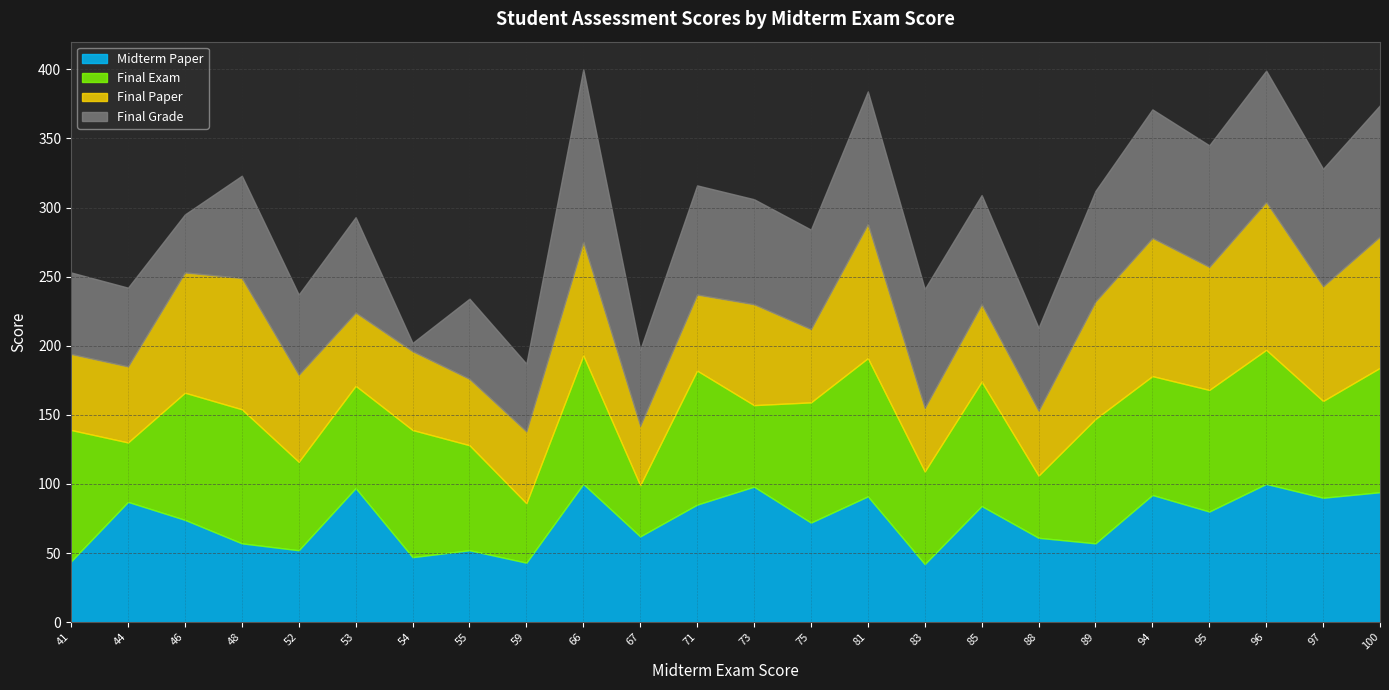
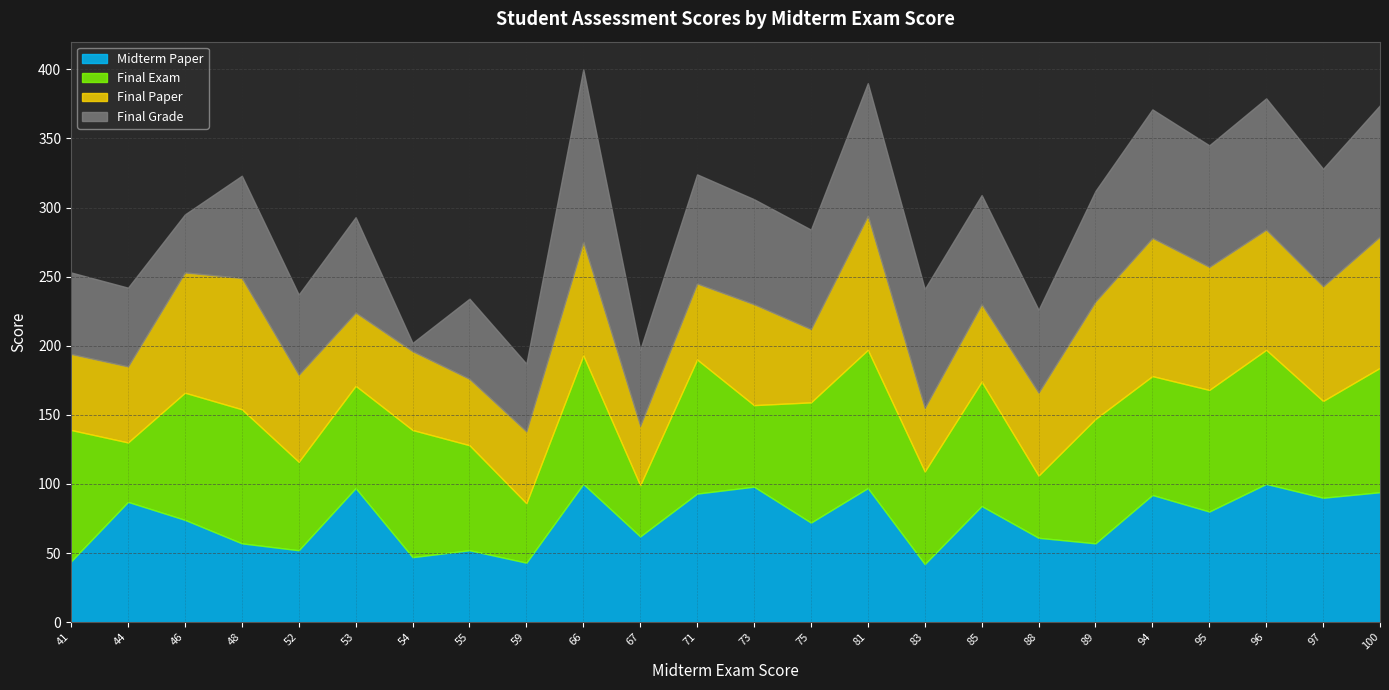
Midterm Paper, 71: 85 -> 93
Midterm Paper, 81: 91 -> 97
Final Paper, 88: 47 -> 60
Final Paper, 96: 107 -> 87
